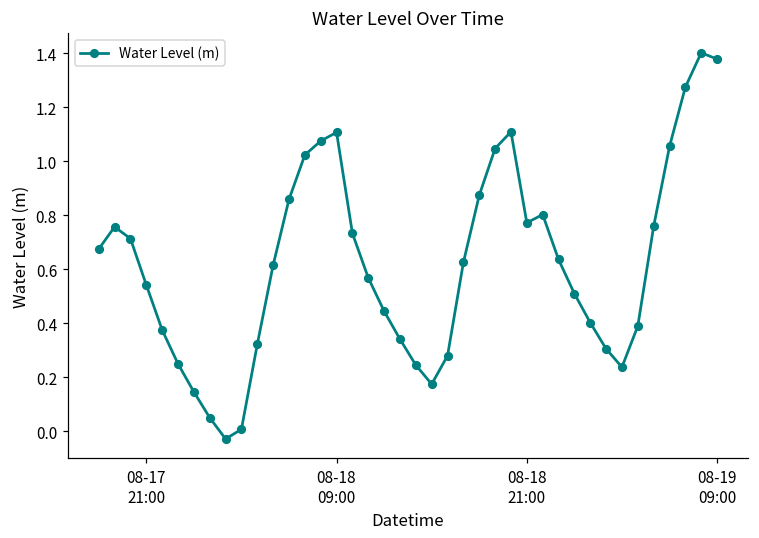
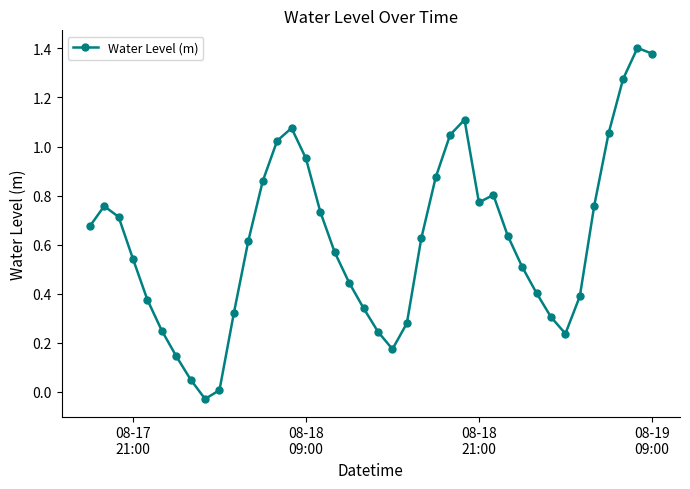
08-18 09:00: 1.11 -> 0.95
